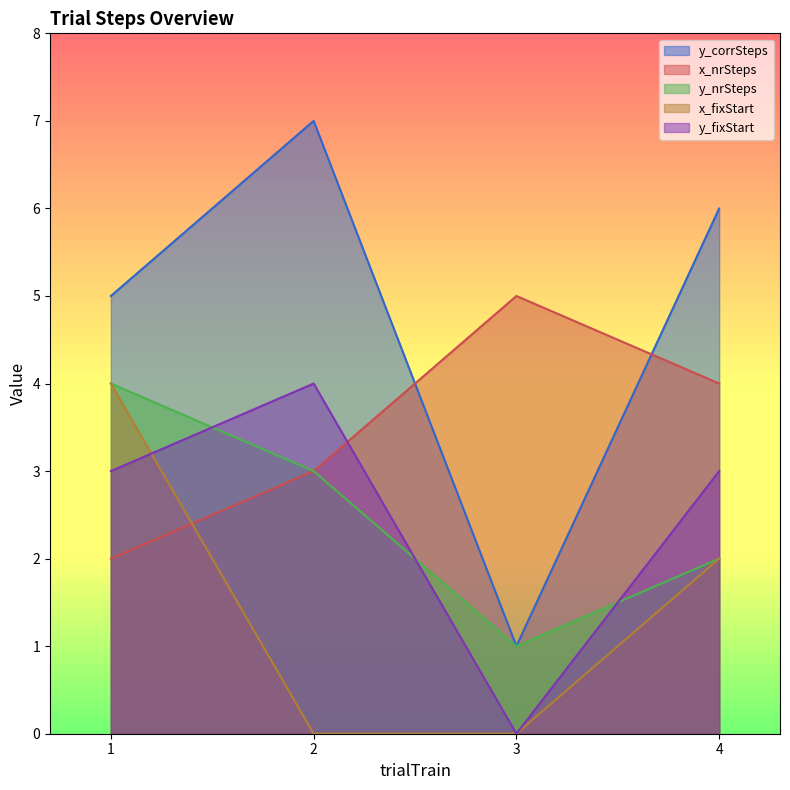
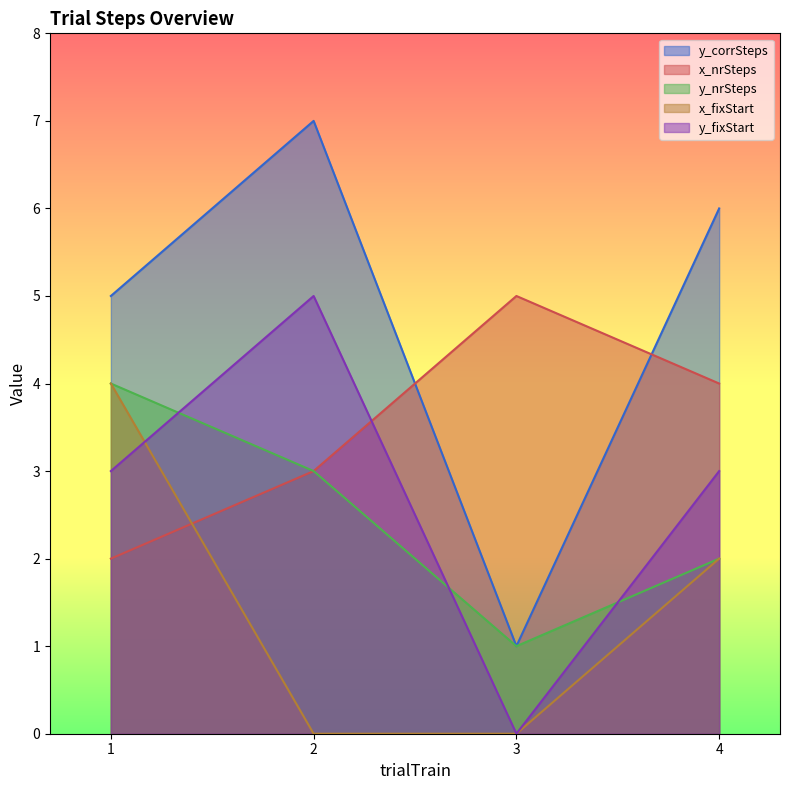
y_fixStart, 2: 4 -> 5
